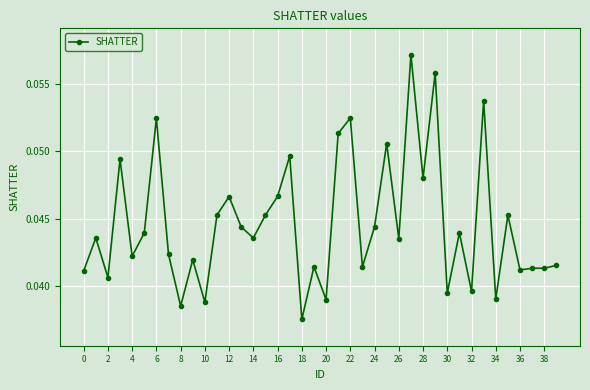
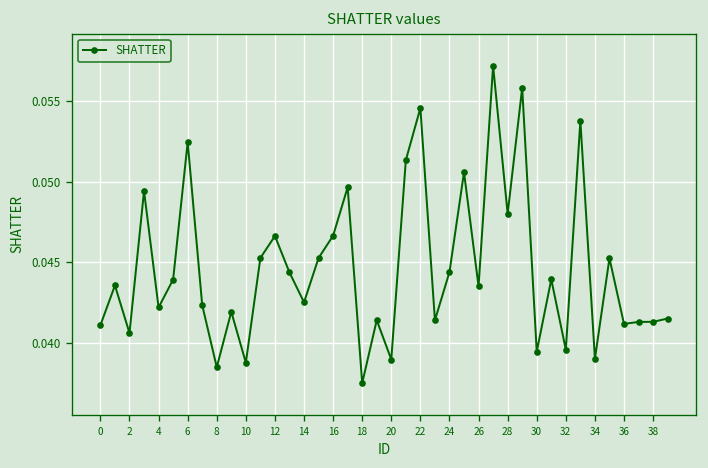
14: 0.0436 -> 0.0425
22: 0.0525 -> 0.0546
